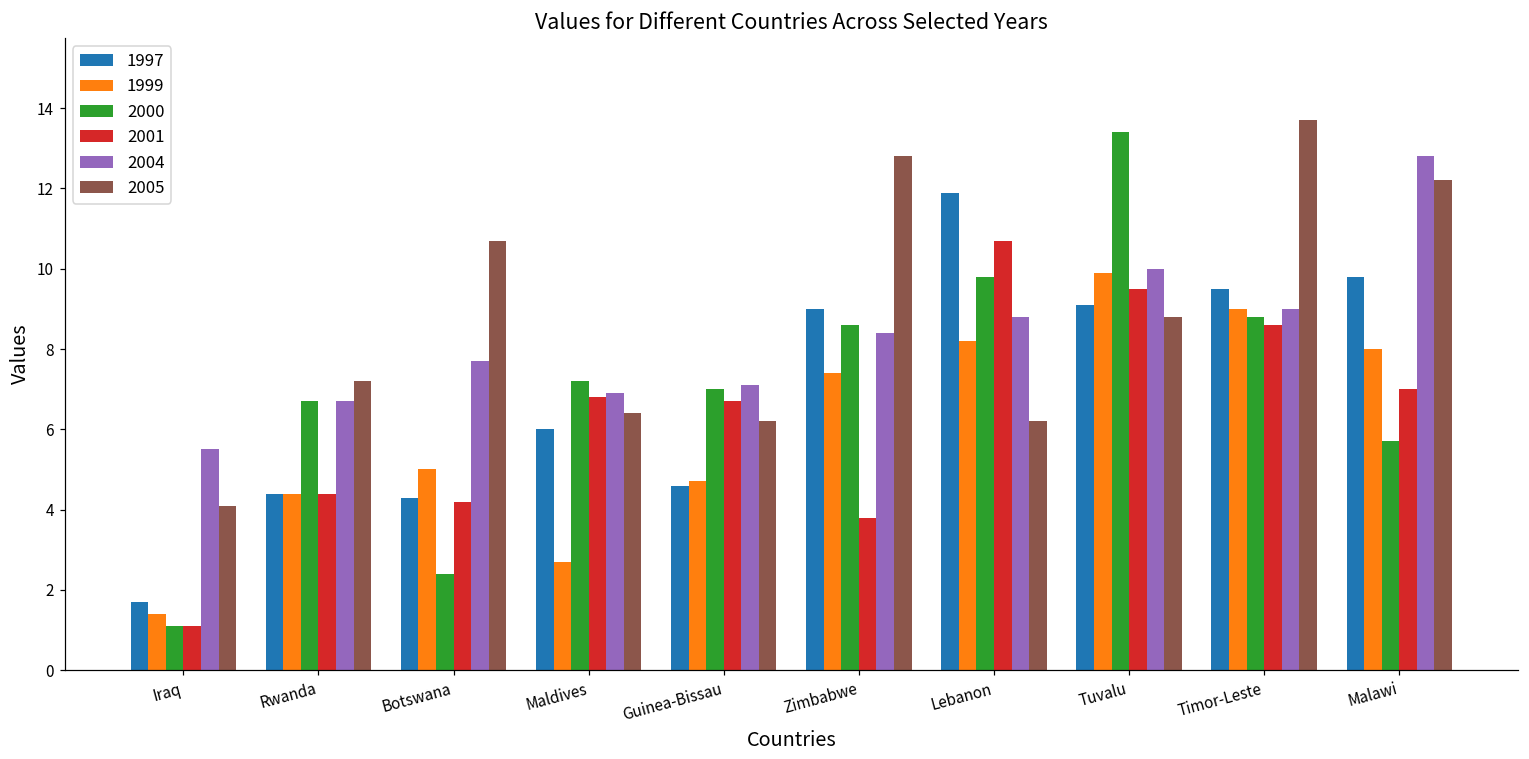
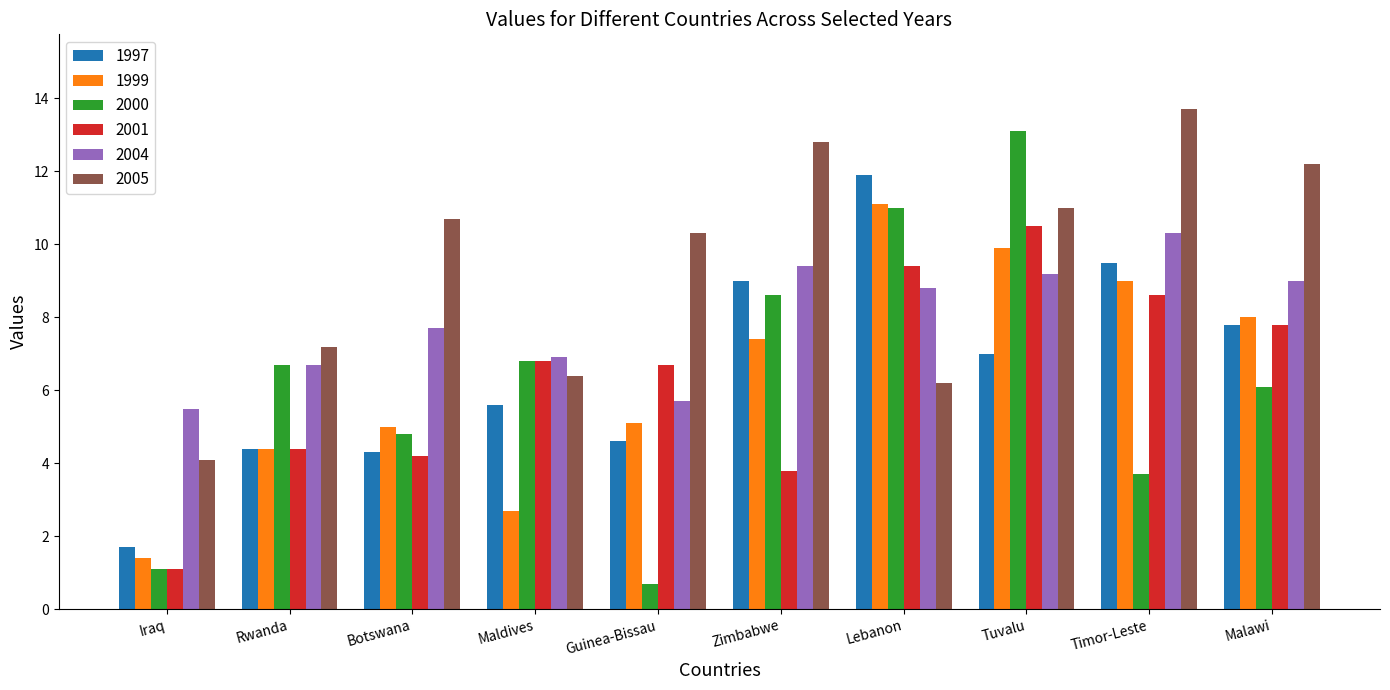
2000, Botswana: 2.4 -> 4.8
1997, Maldives: 6.0 -> 5.6
2000, Maldives: 7.2 -> 6.8
1999, Guinea-Bissau: 4.7 -> 5.1
2000, Guinea-Bissau: 7.0 -> 0.7
2004, Guinea-Bissau: 7.1 -> 5.7
2005, Guinea-Bissau: 6.2 -> 10.3
2004, Zimbabwe: 8.4 -> 9.4
1999, Lebanon: 8.2 -> 11.1
2000, Lebanon: 9.8 -> 11.0
2001, Lebanon: 10.7 -> 9.4
1997, Tuvalu: 9.1 -> 7.0
2000, Tuvalu: 13.4 -> 13.1
2001, Tuvalu: 9.5 -> 10.5
2004, Tuvalu: 10.0 -> 9.2
2005, Tuvalu: 8.8 -> 11.0
2000, Timor-Leste: 8.8 -> 3.7
2004, Timor-Leste: 9.0 -> 10.3
1997, Malawi: 9.8 -> 7.8
2000, Malawi: 5.7 -> 6.1
2001, Malawi: 7.0 -> 7.8
2004, Malawi: 12.8 -> 9.0
